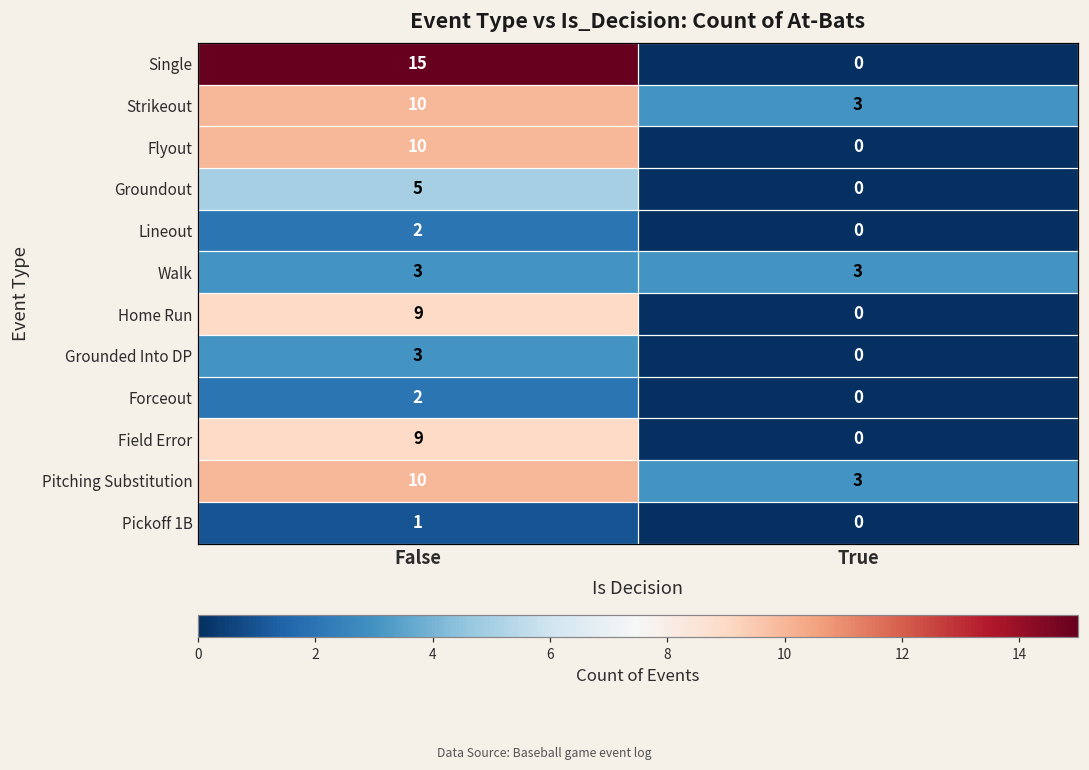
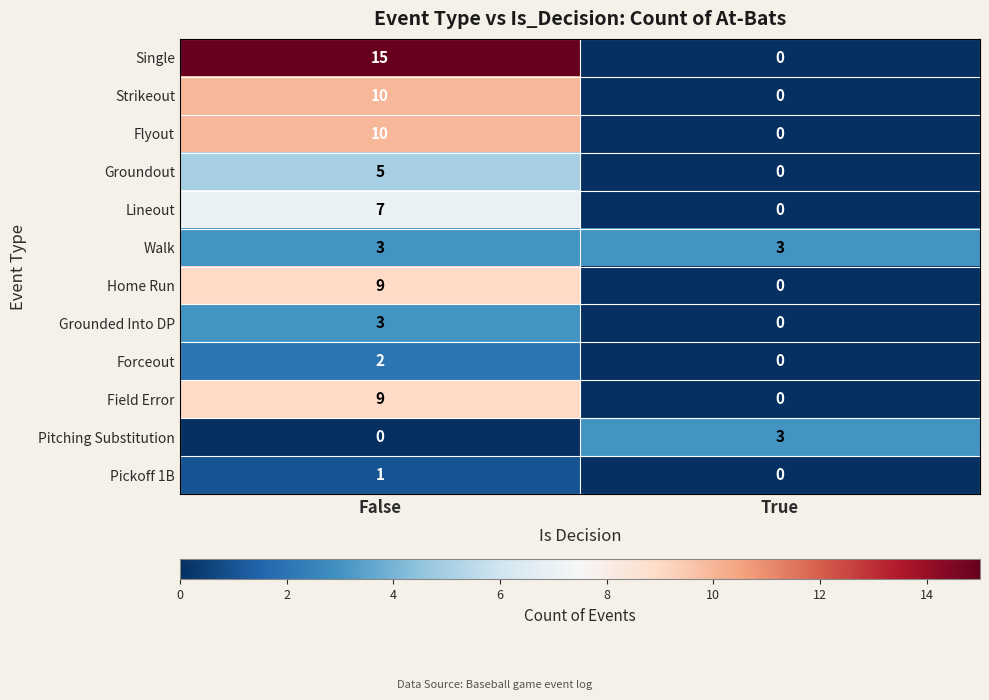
Strikeout, True: 3 -> 0
Lineout, False: 2 -> 7
Pitching Substitution, False: 10 -> 0
